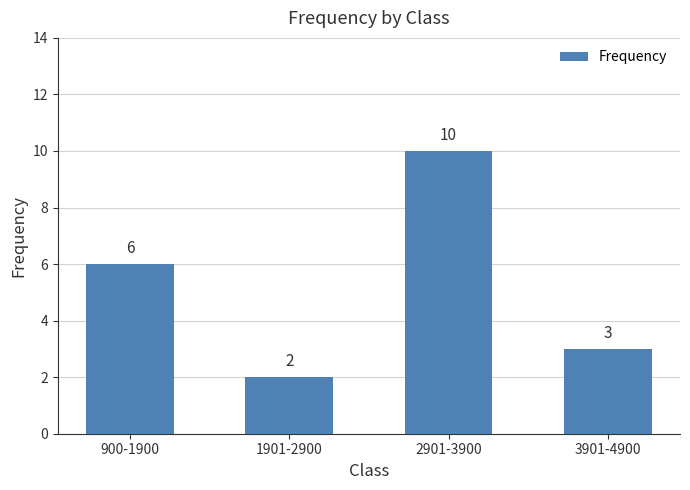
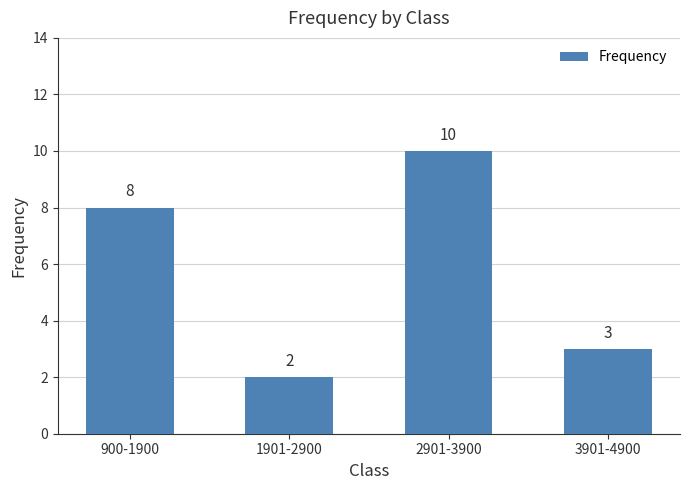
900-1900: 6 -> 8
